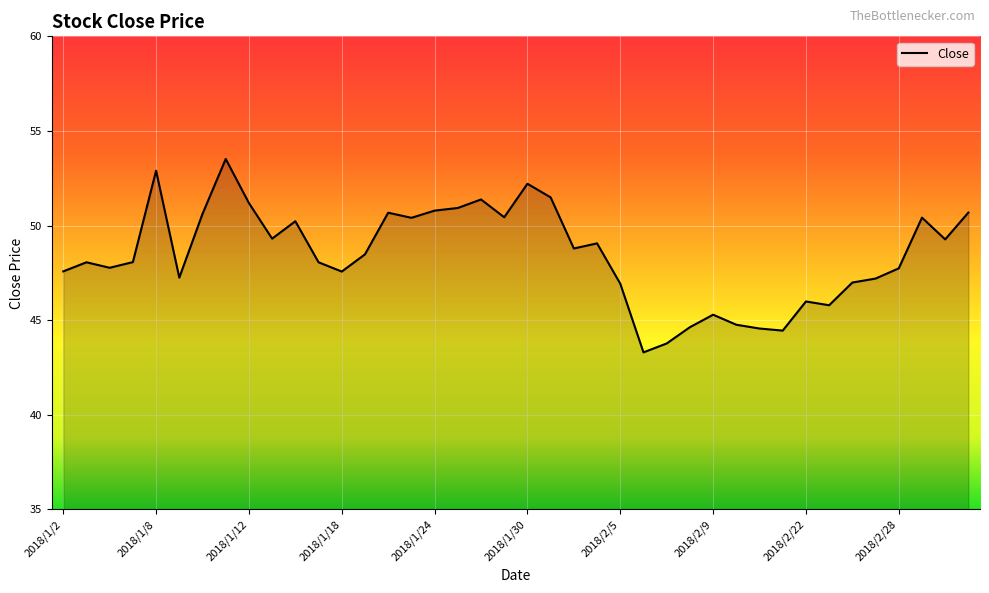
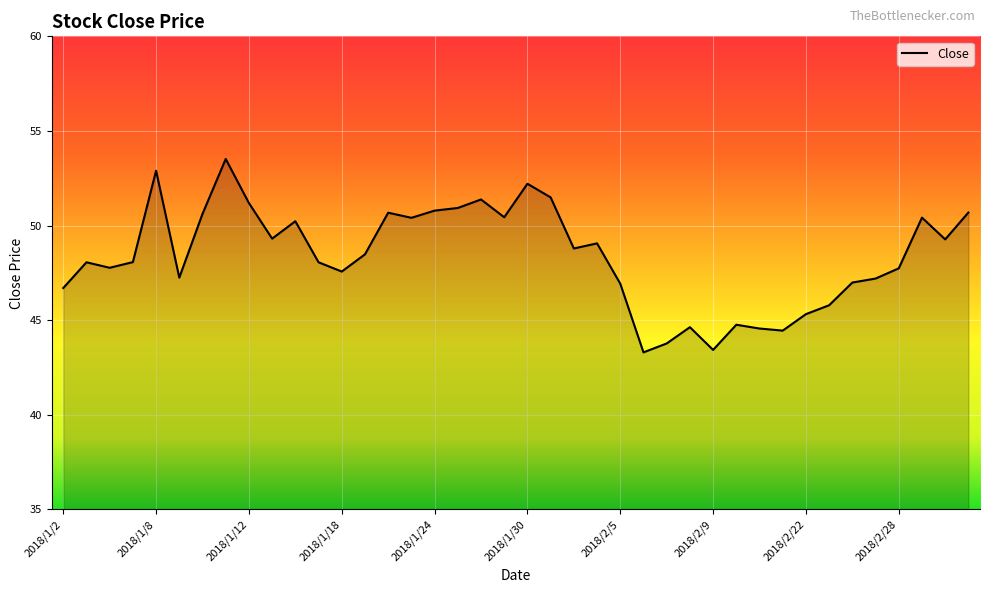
2018/1/2: 47.6 -> 46.7
2018/2/9: 45.3 -> 43.4
2018/2/22: 46.0 -> 45.3
